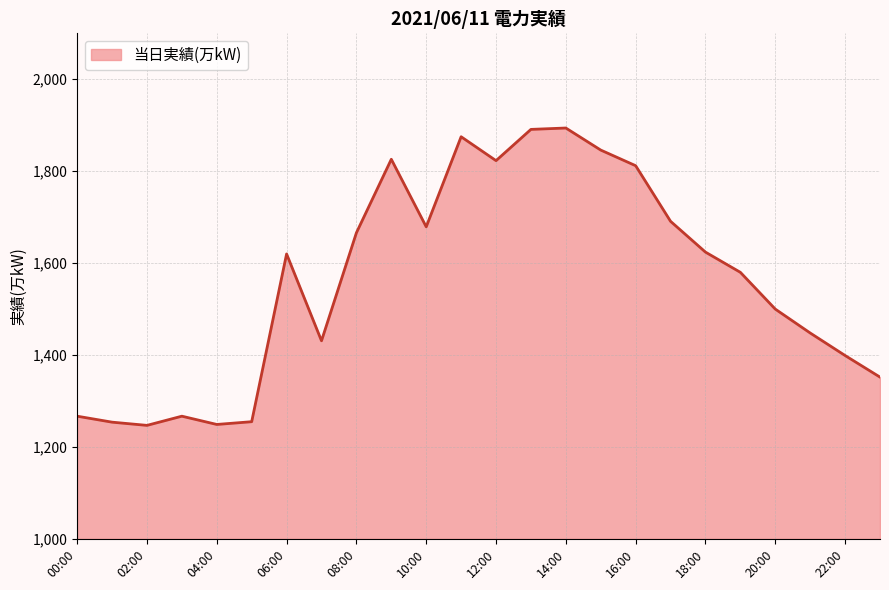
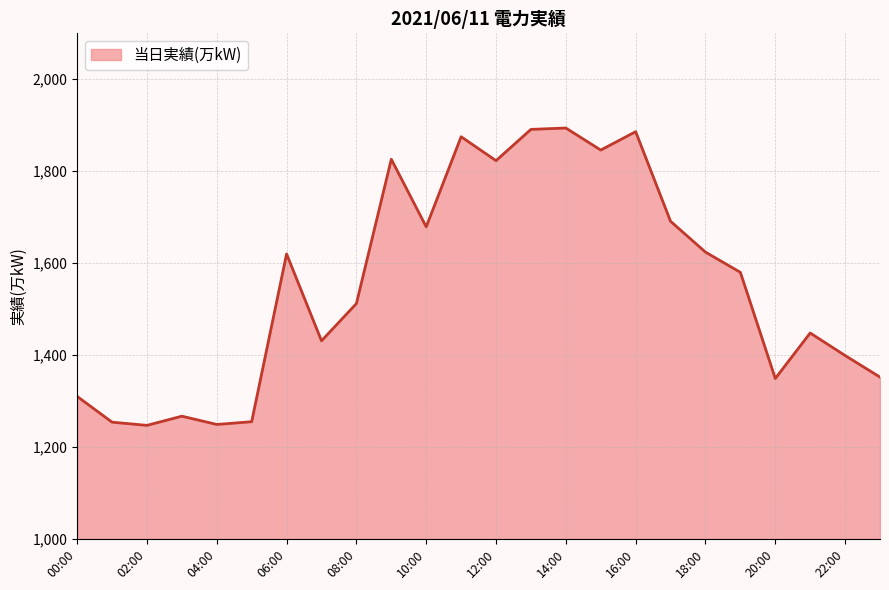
00:00: 1,270 -> 1,310
08:00: 1,670 -> 1,510
16:00: 1,810 -> 1,890
20:00: 1,500 -> 1,350
